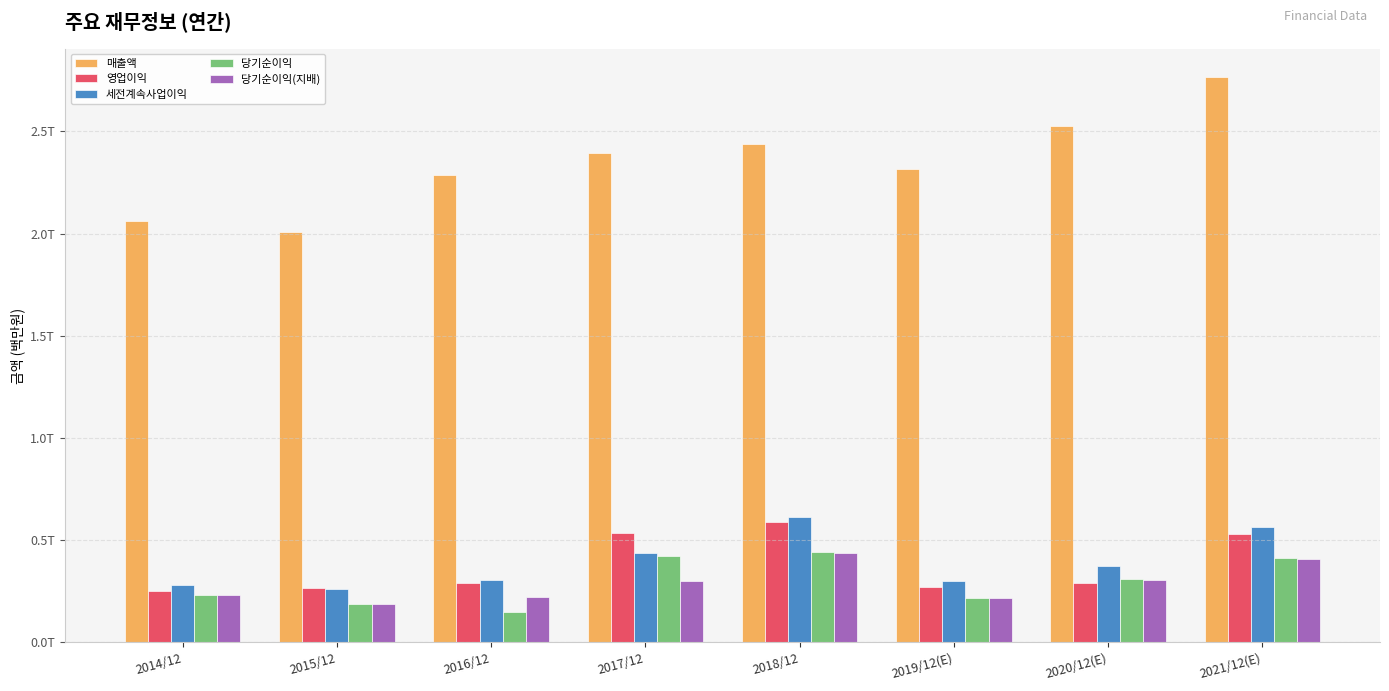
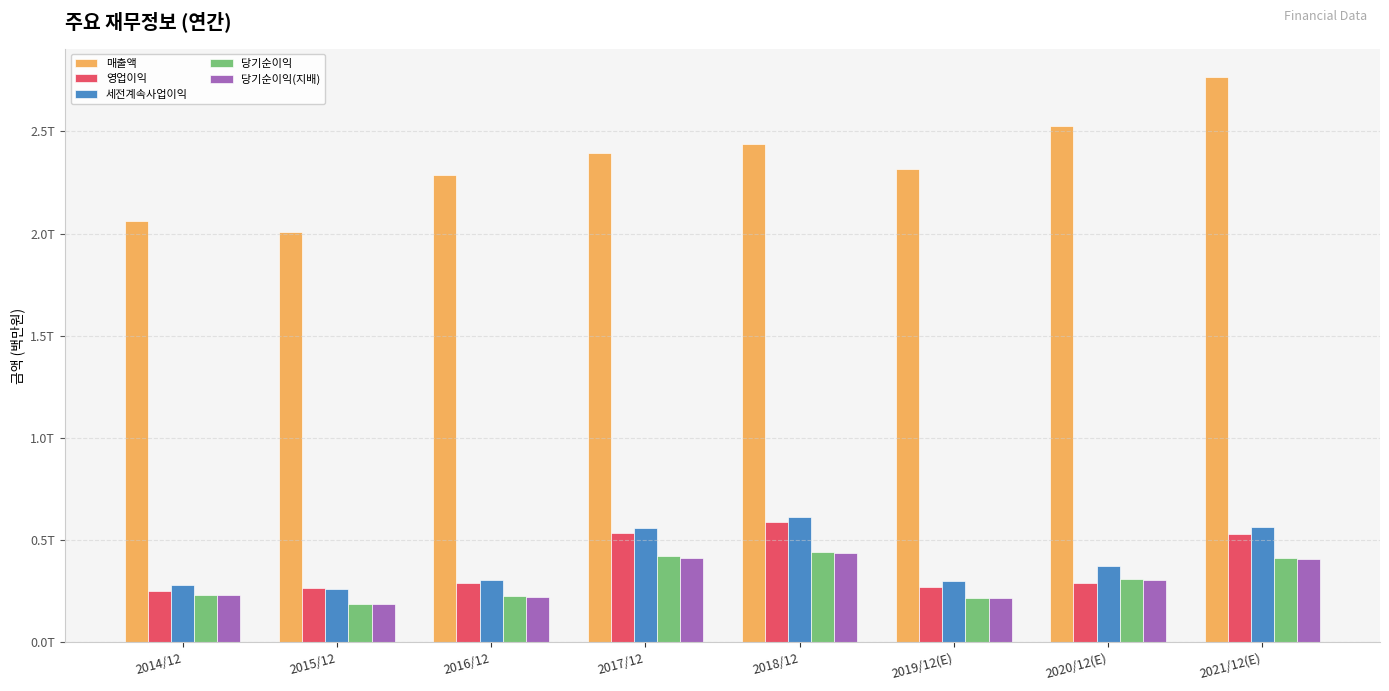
당기순이익, 2016/12: 0.15T -> 0.23T
세전계속사업이익, 2017/12: 0.44T -> 0.56T
당기순이익(지배), 2017/12: 0.30T -> 0.41T
